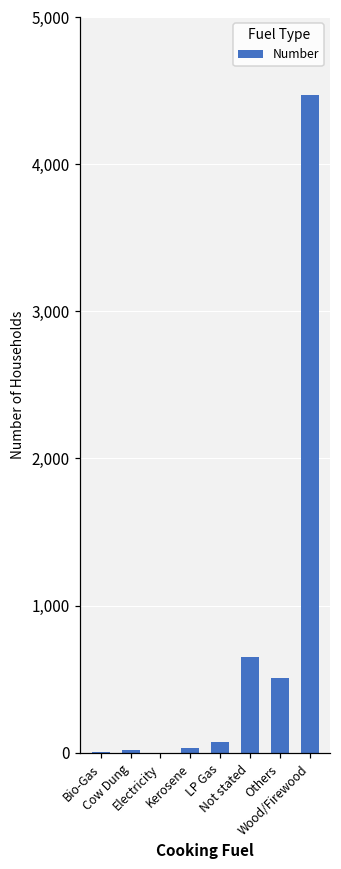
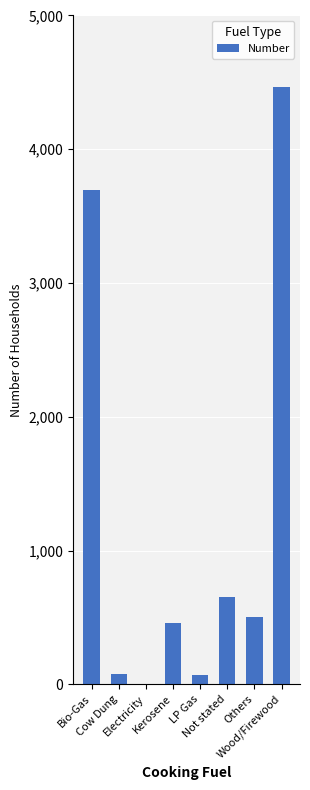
Bio-Gas: 10 -> 3,690
Cow Dung: 20 -> 80
Kerosene: 30 -> 460
